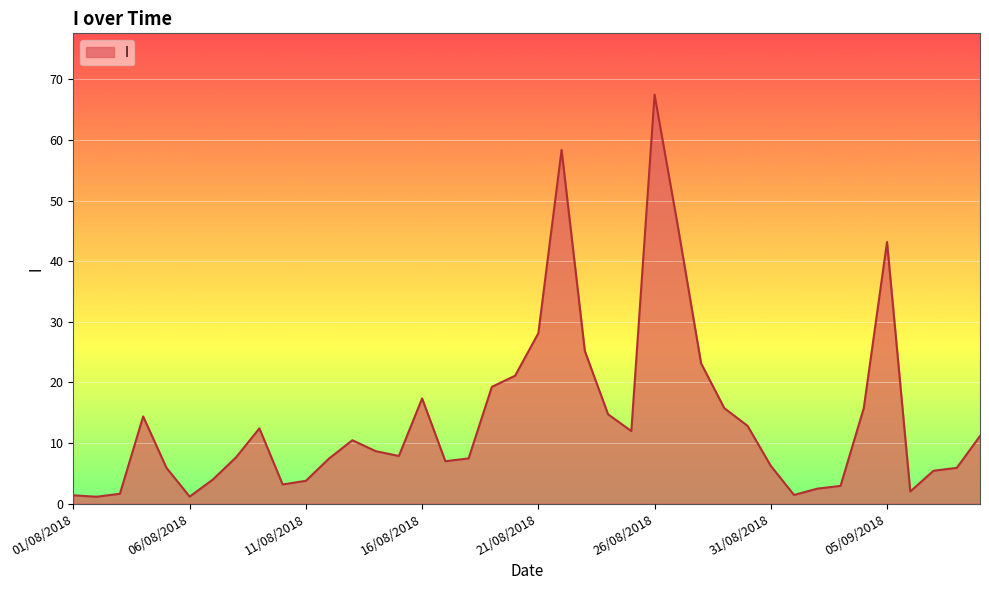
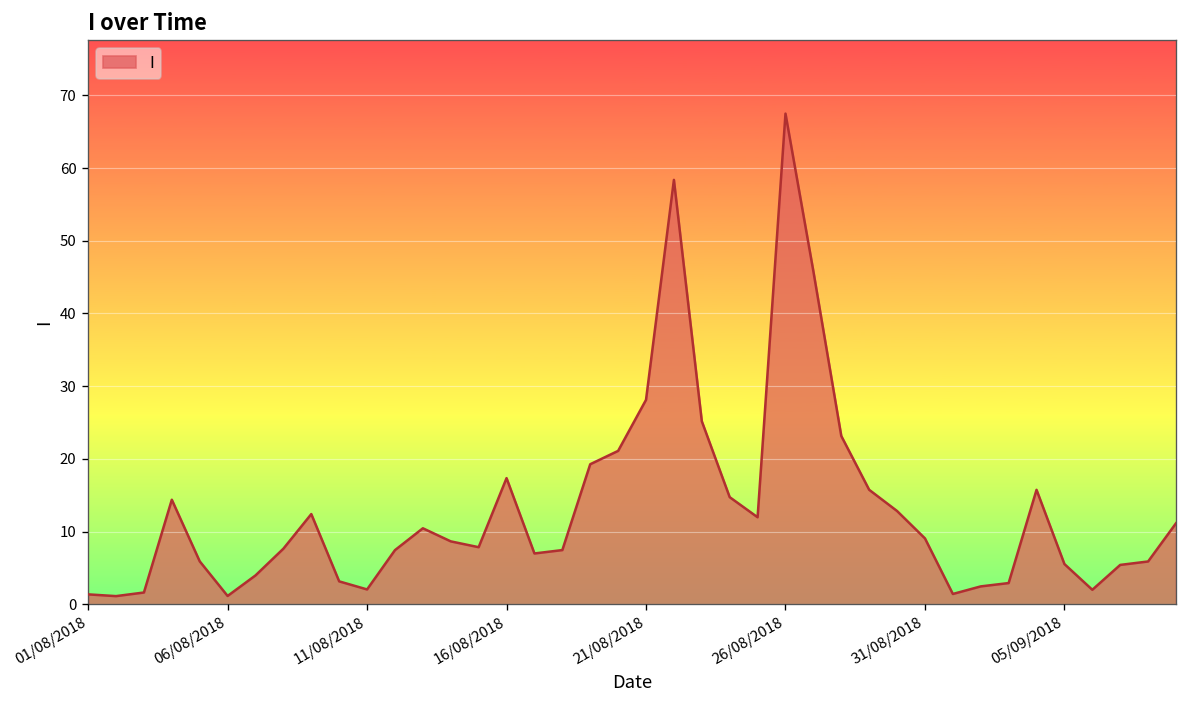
11/08/2018: 4 -> 2
31/08/2018: 6 -> 9
05/09/2018: 43 -> 6
